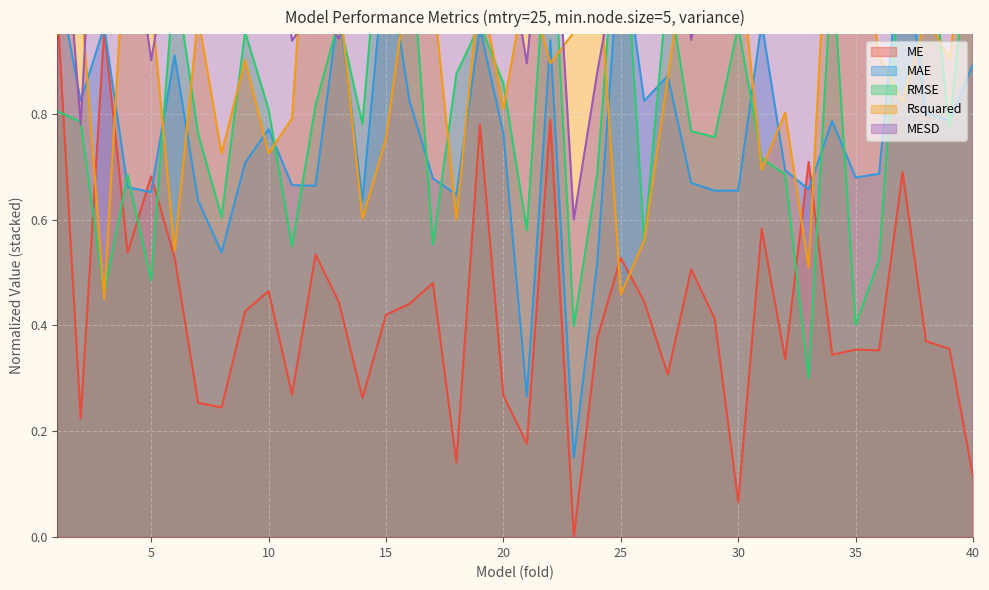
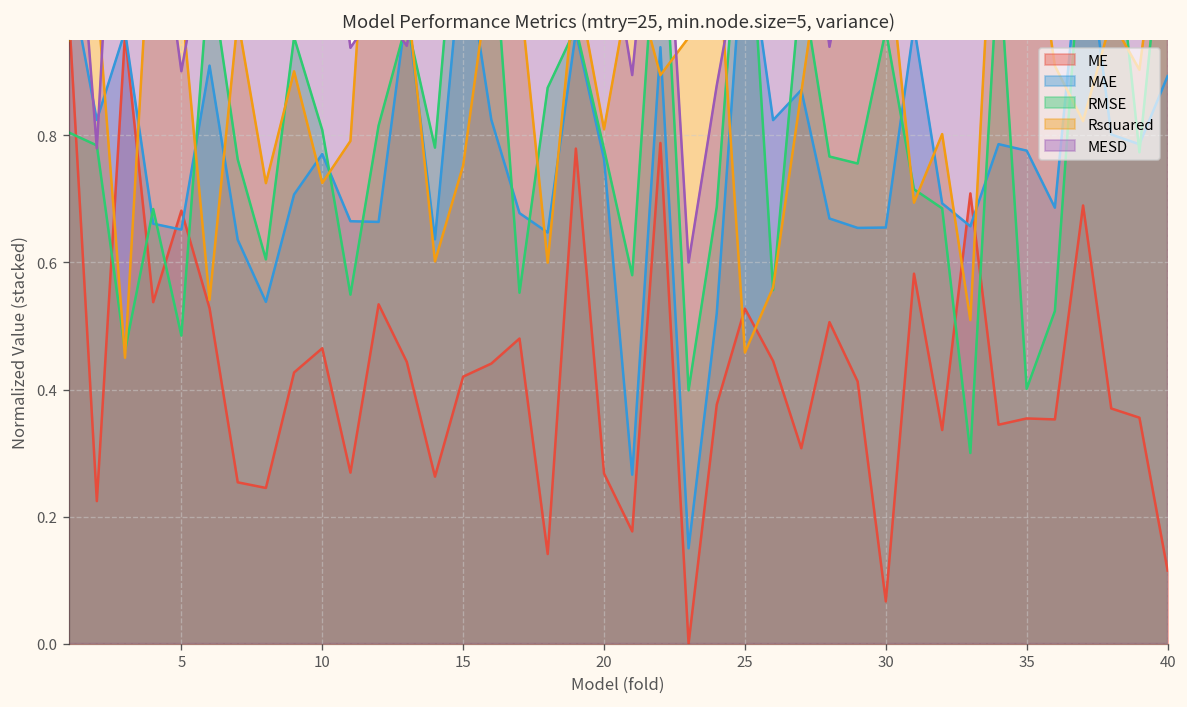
RMSE, 20: 0.86 -> 0.78
MAE, 35: 0.68 -> 0.78
